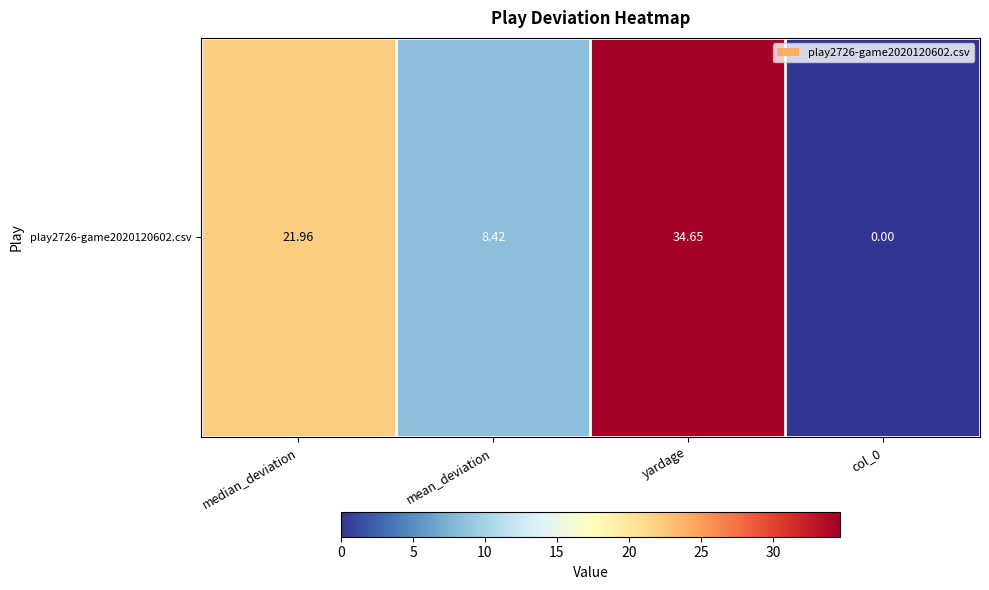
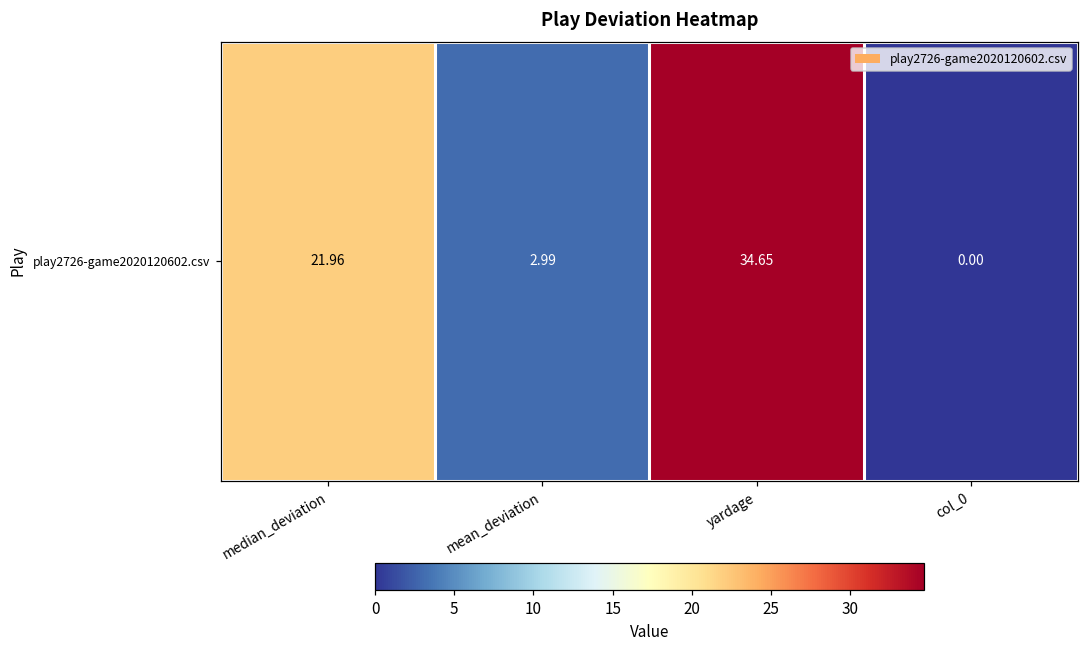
play2726-game2020120602.csv, mean_deviation: 8.42 -> 2.99
